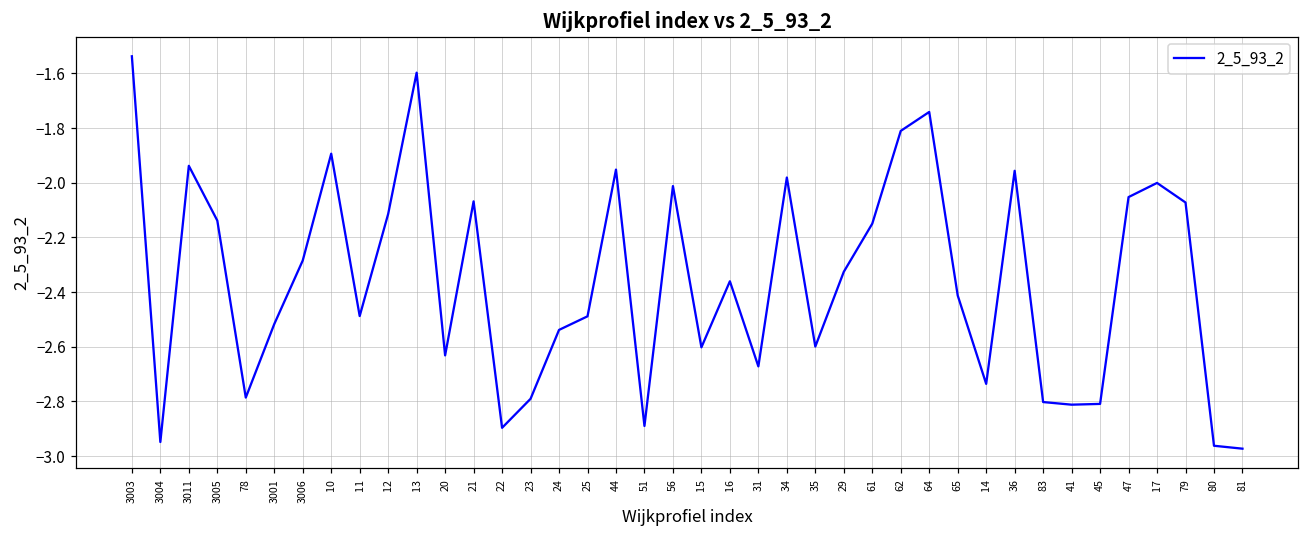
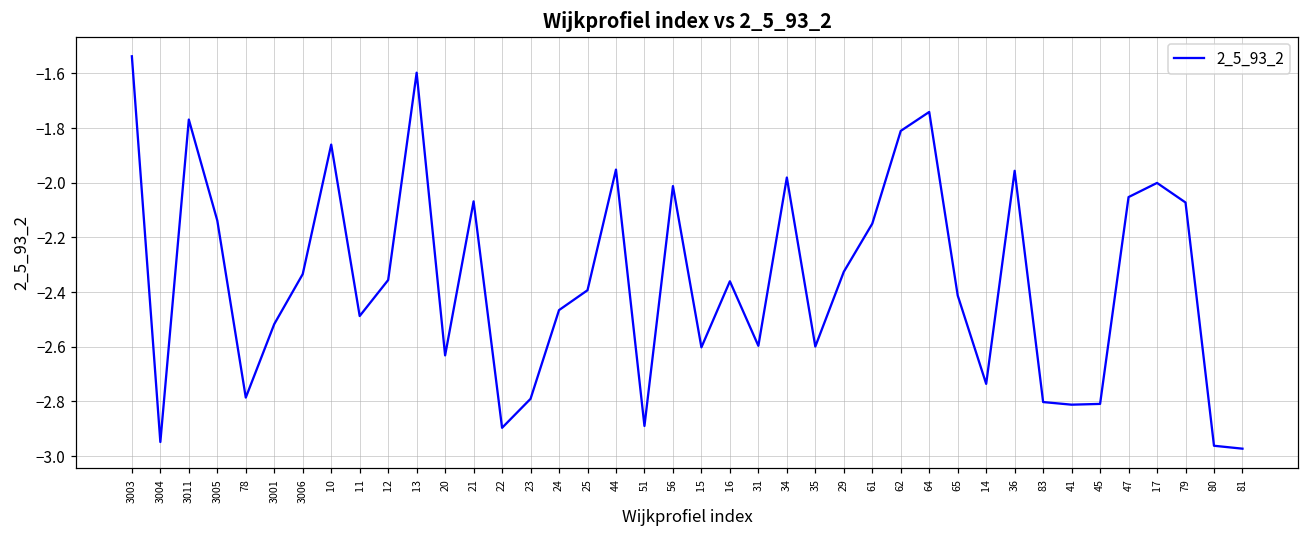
3011: -1.94 -> -1.77
3006: -2.28 -> -2.33
10: -1.89 -> -1.86
12: -2.11 -> -2.36
24: -2.54 -> -2.47
25: -2.49 -> -2.39
31: -2.67 -> -2.60
